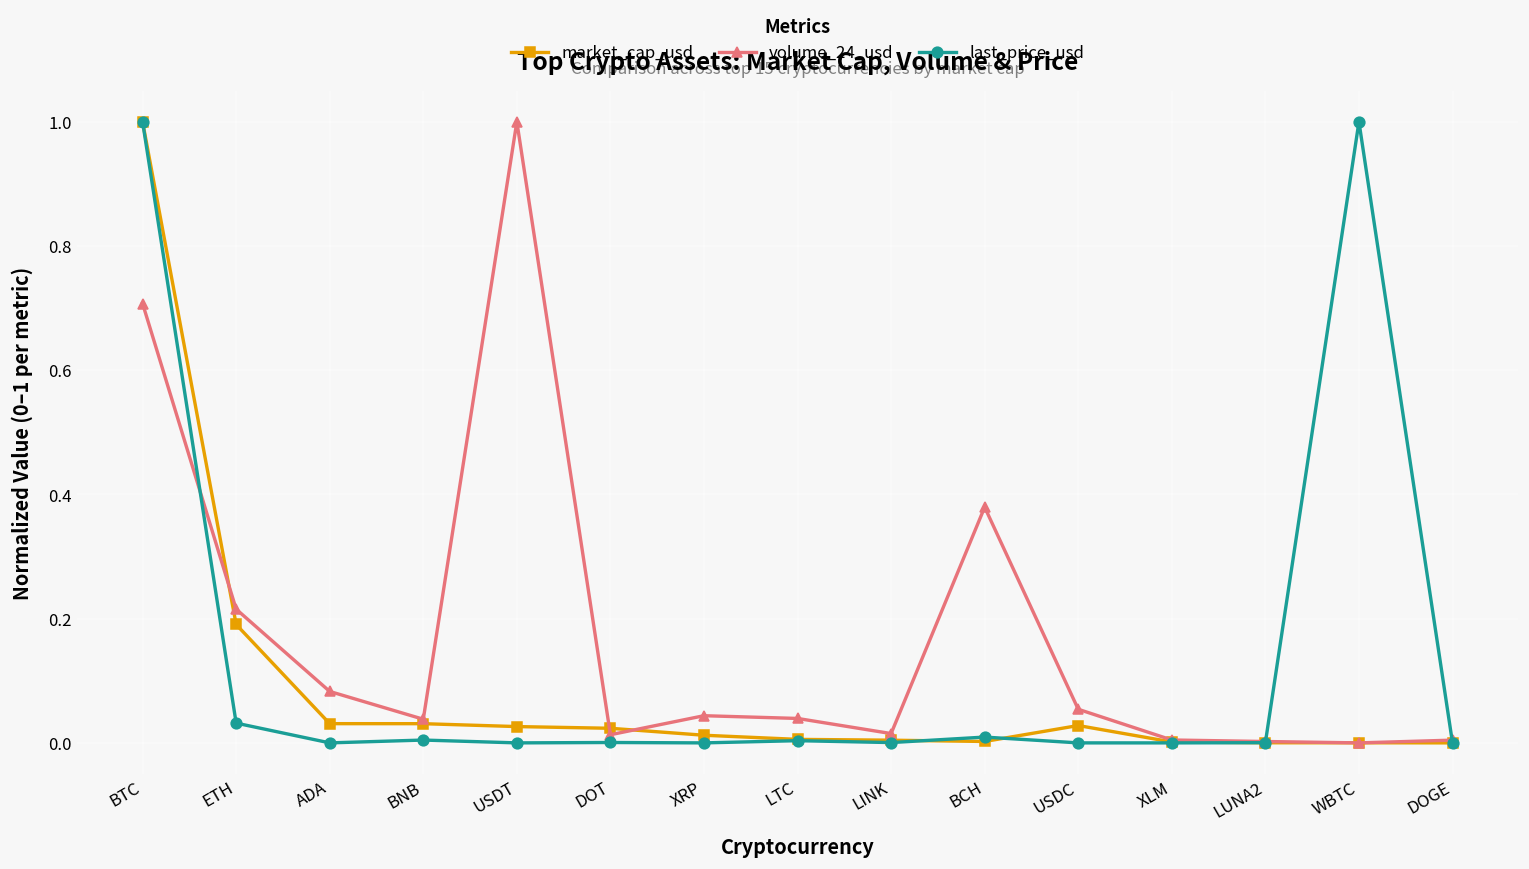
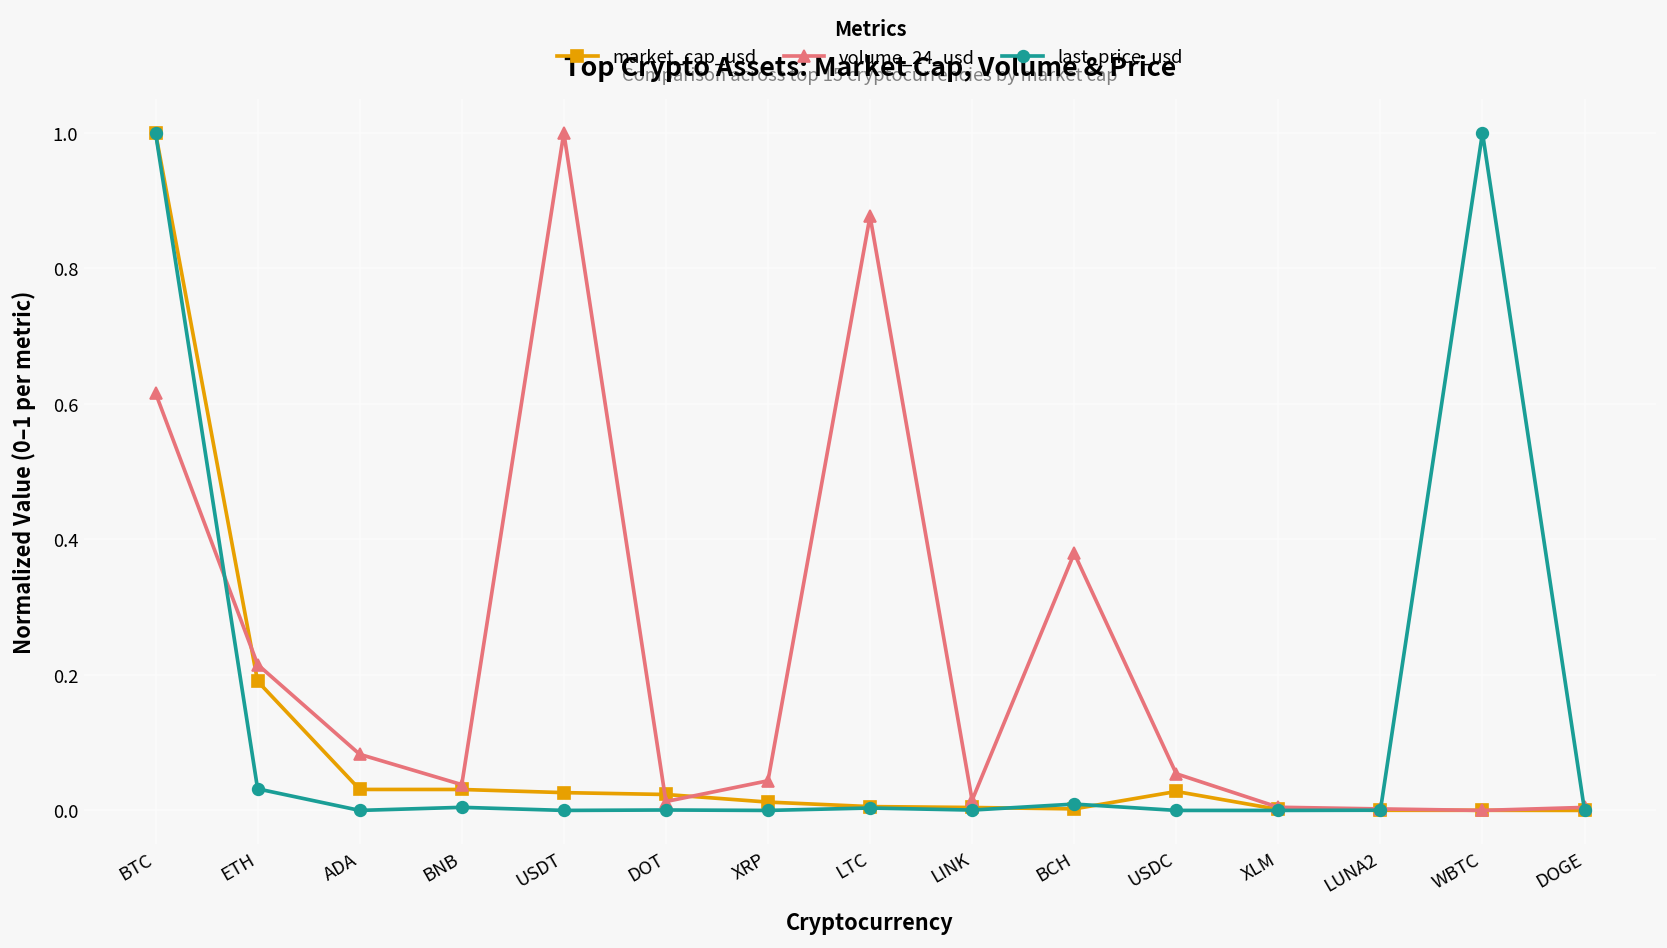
volume_24_usd, BTC: 0.71 -> 0.62
volume_24_usd, LTC: 0.04 -> 0.88
